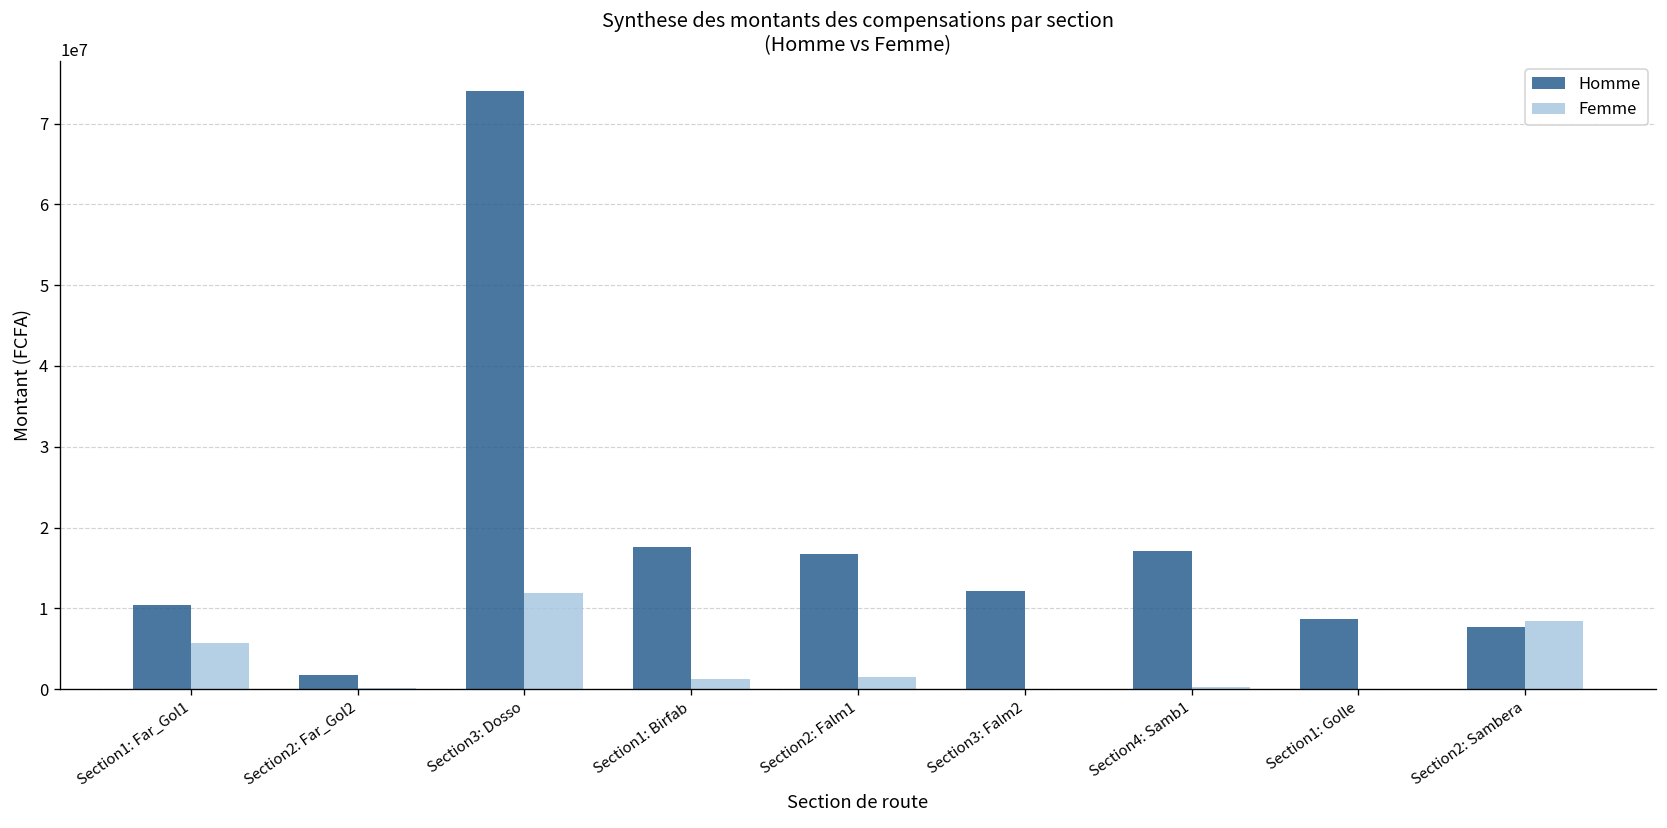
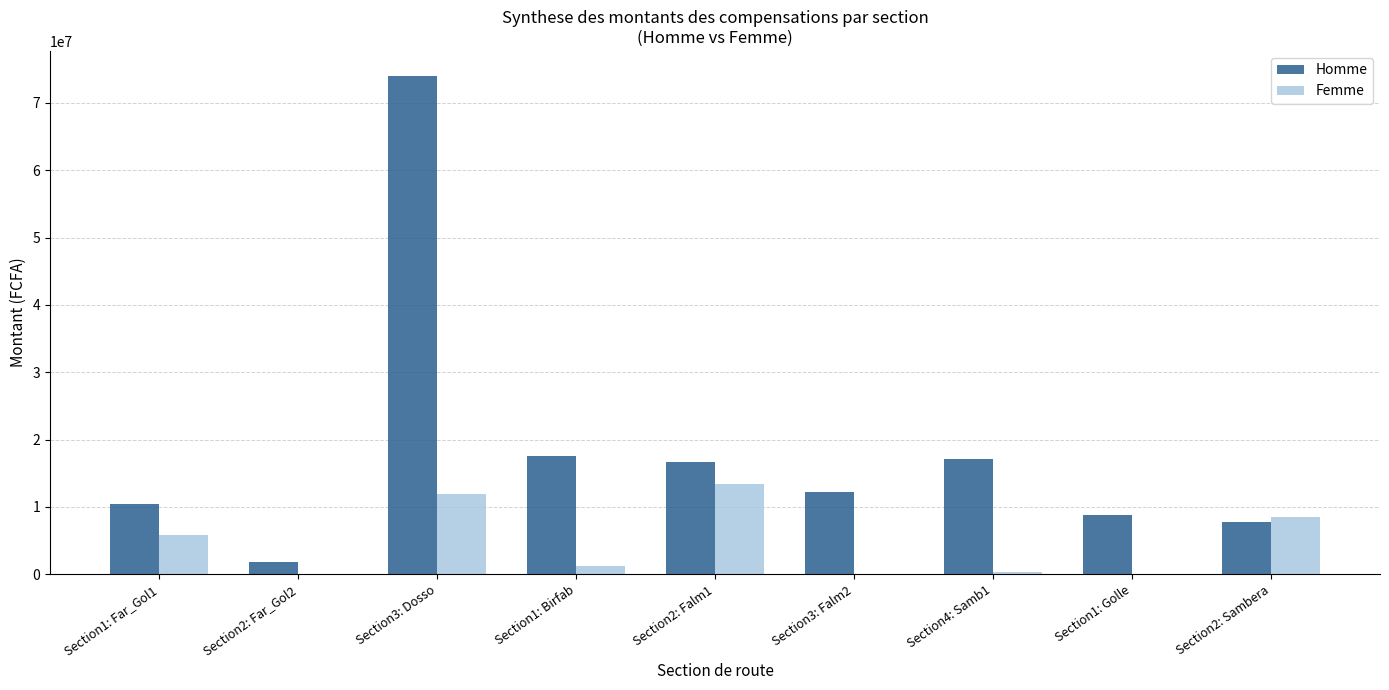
Femme, Section2: Falm1: 2000000 -> 13000000
